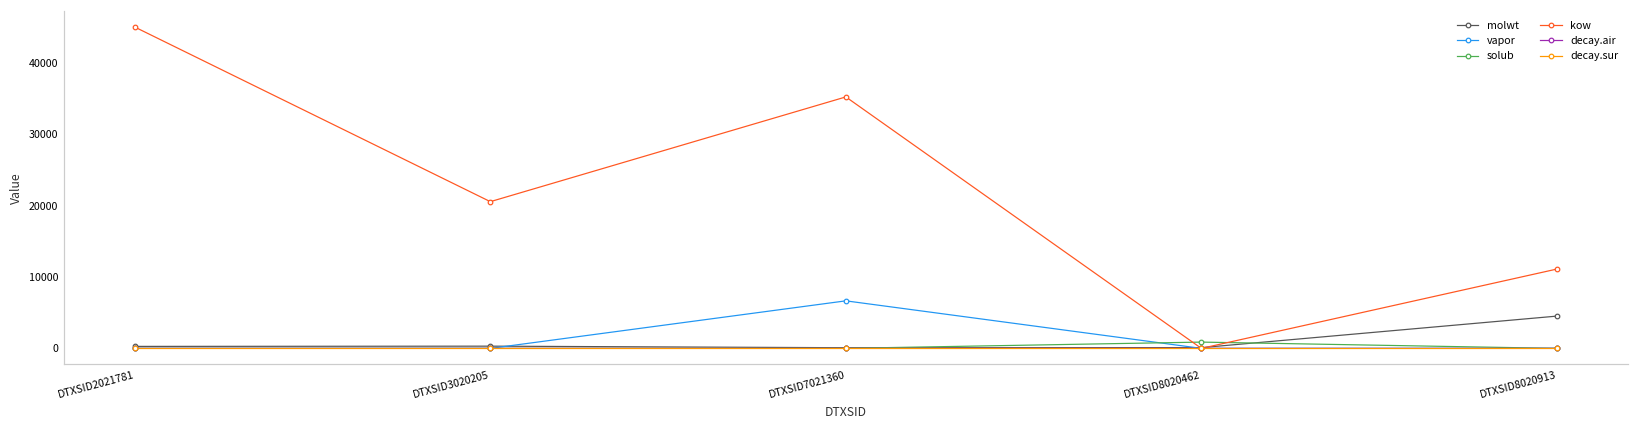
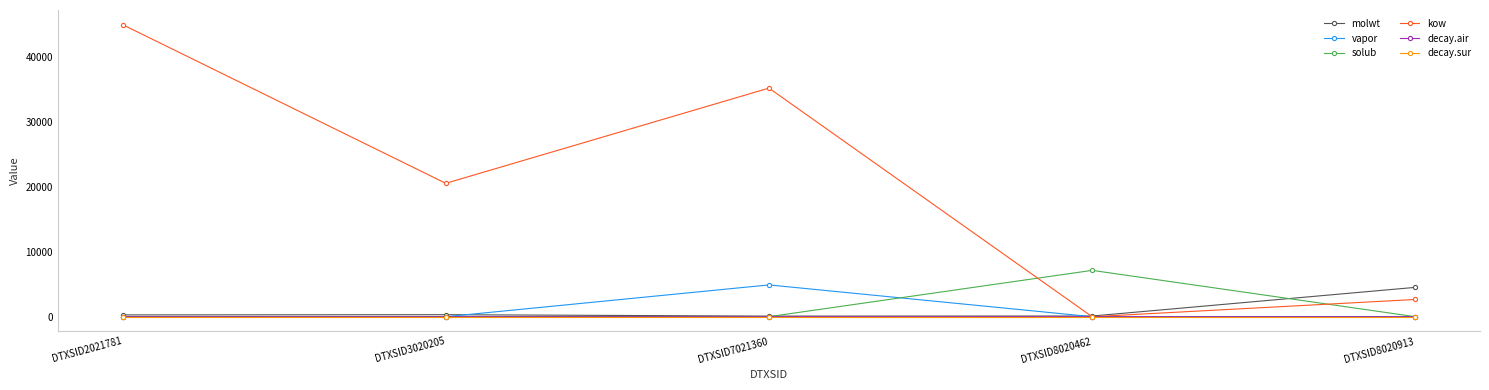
vapor, DTXSID7021360: 7000 -> 5000
solub, DTXSID8020462: 1000 -> 7000
kow, DTXSID8020913: 11000 -> 3000
